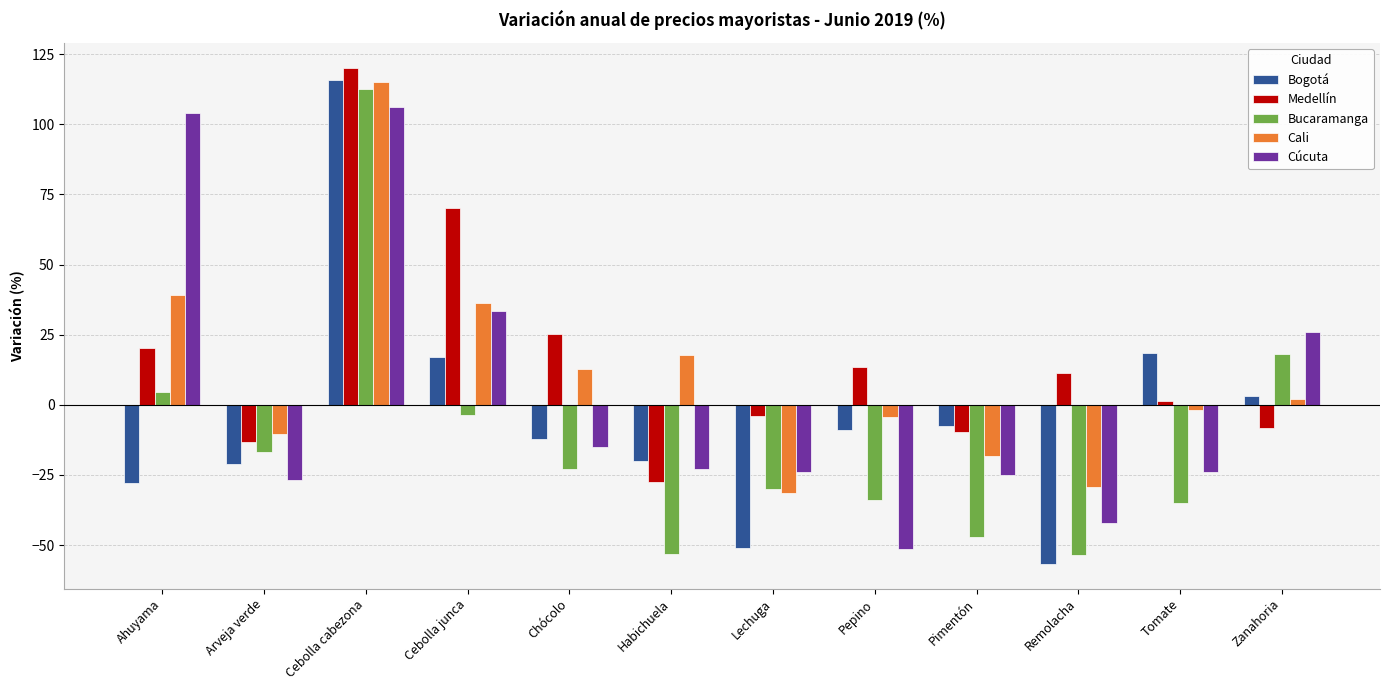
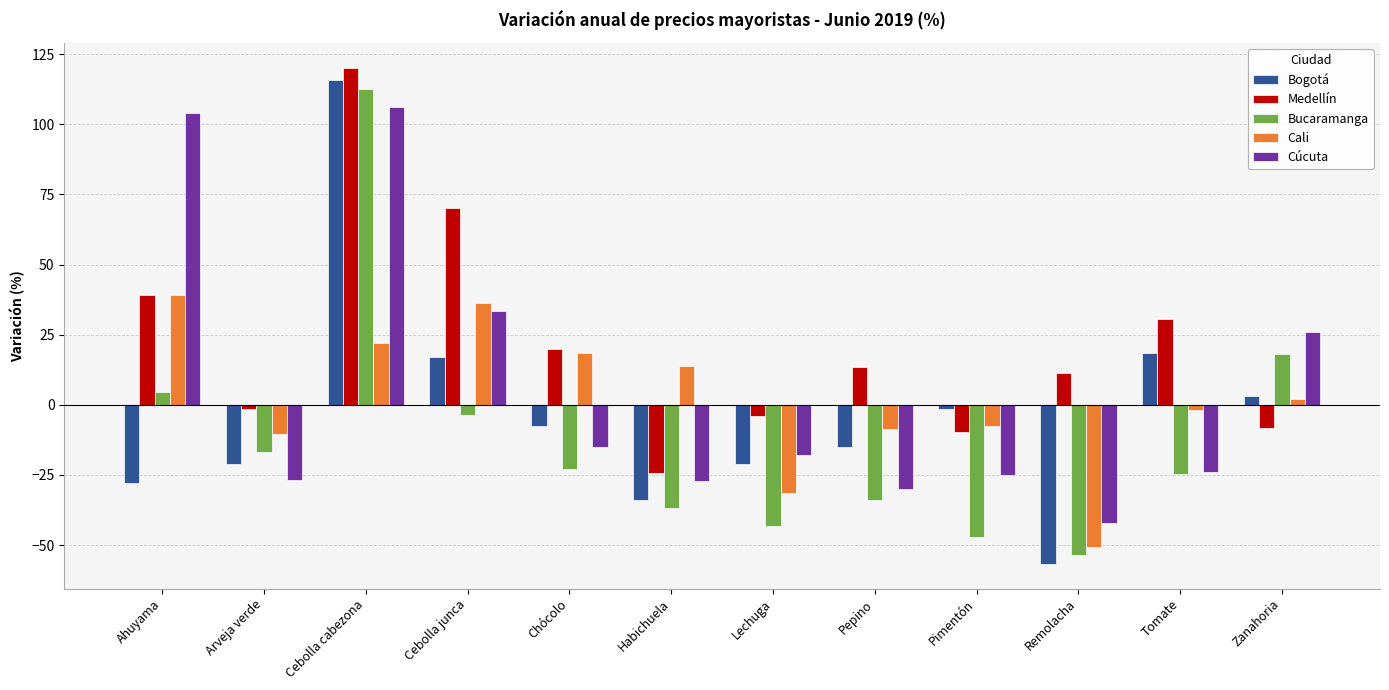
Medellín, Ahuyama: 20 -> 39
Medellín, Arveja verde: -13 -> -1
Cali, Cebolla cabezona: 115 -> 22
Bogotá, Chócolo: -12 -> -8
Medellín, Chócolo: 25 -> 20
Cali, Chócolo: 13 -> 18
Bogotá, Habichuela: -20 -> -34
Medellín, Habichuela: -27 -> -24
Bucaramanga, Habichuela: -53 -> -37
Cali, Habichuela: 18 -> 14
Cúcuta, Habichuela: -23 -> -27
Bogotá, Lechuga: -51 -> -21
Bucaramanga, Lechuga: -30 -> -43
Cúcuta, Lechuga: -24 -> -18
Bogotá, Pepino: -9 -> -15
Cali, Pepino: -4 -> -9
Cúcuta, Pepino: -51 -> -30
Bogotá, Pimentón: -8 -> -2
Cali, Pimentón: -18 -> -8
Cali, Remolacha: -29 -> -51
Medellín, Tomate: 1 -> 30
Bucaramanga, Tomate: -35 -> -25
